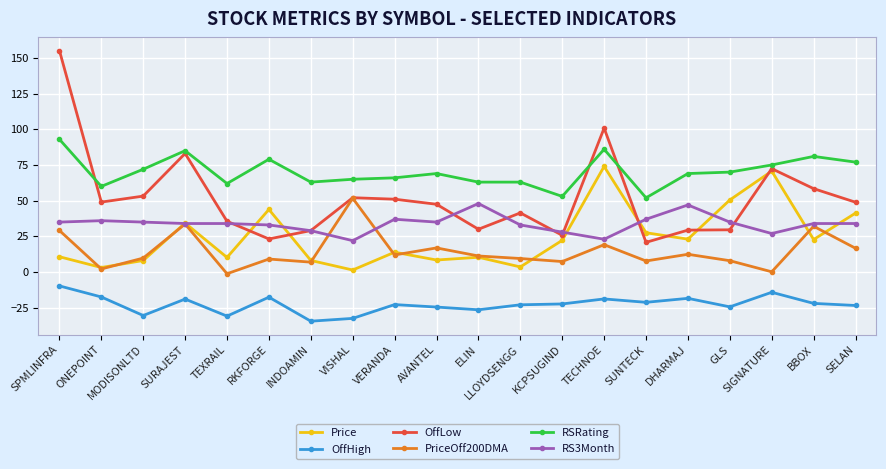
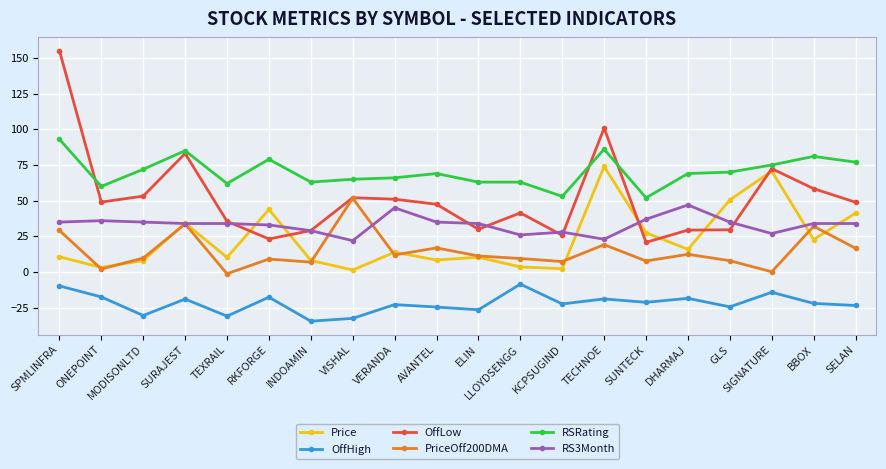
RS3Month, VERANDA: 37 -> 45
RS3Month, ELIN: 48 -> 34
OffHigh, LLOYDSENGG: -23 -> -8
RS3Month, LLOYDSENGG: 33 -> 26
Price, KCPSUGIND: 22 -> 2
Price, DHARMAJ: 23 -> 16
